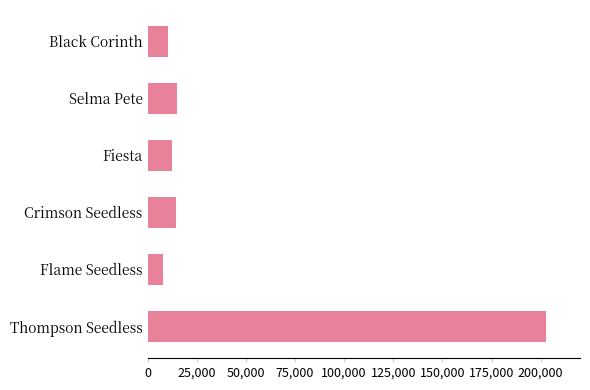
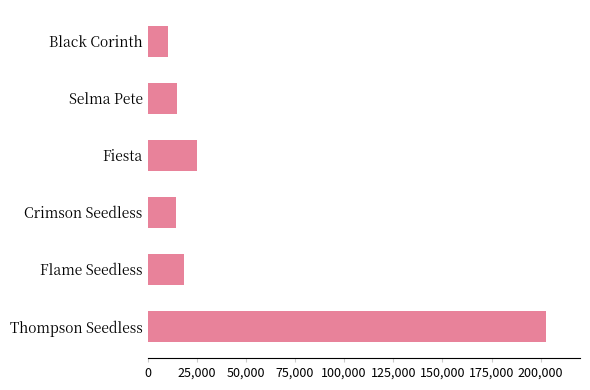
Fiesta: 12,000 -> 25,000
Flame Seedless: 8,000 -> 19,000
